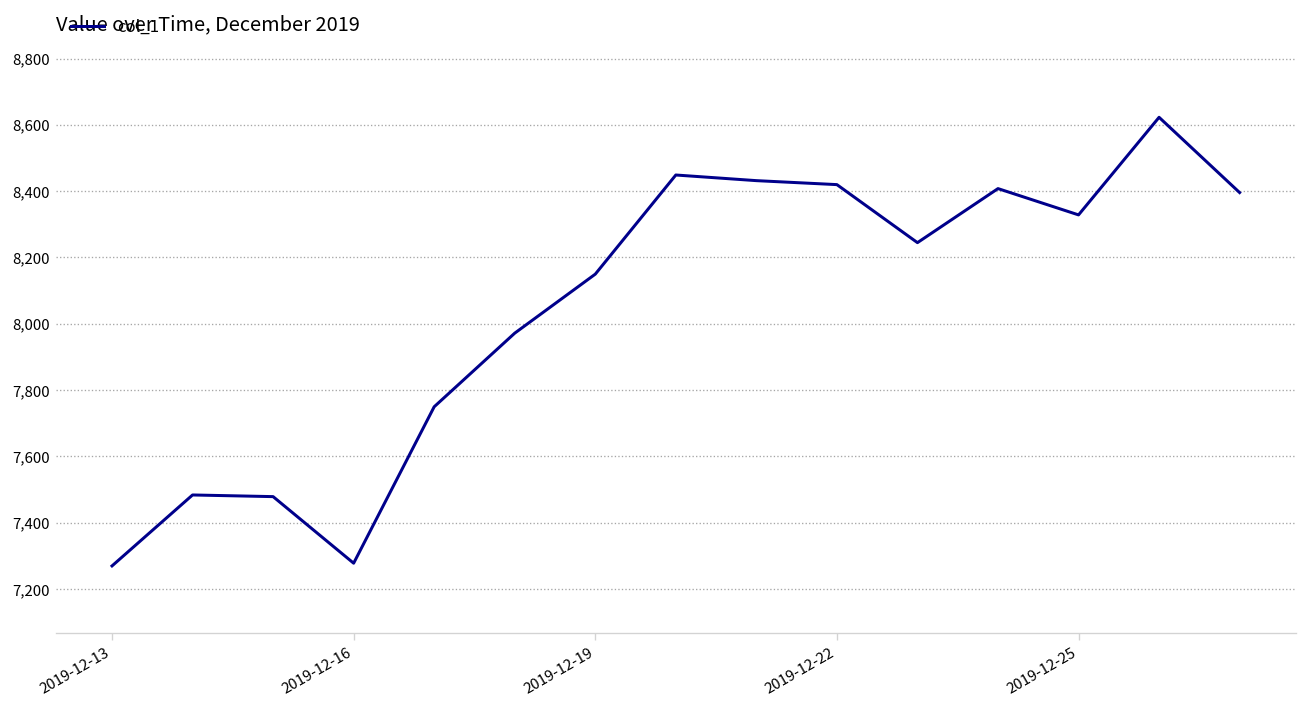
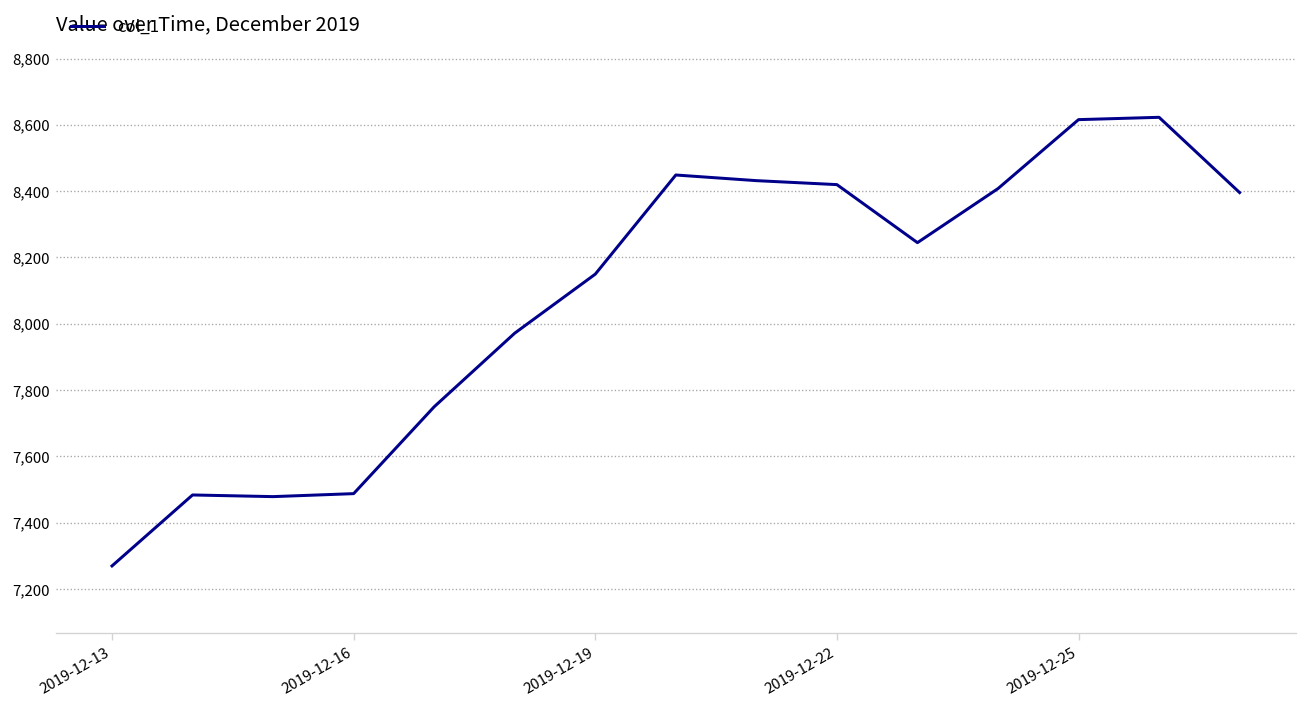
2019-12-16: 7,280 -> 7,490
2019-12-25: 8,330 -> 8,620
